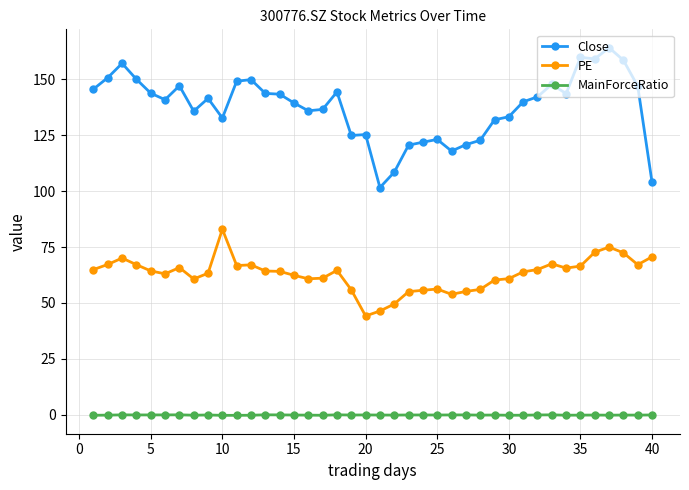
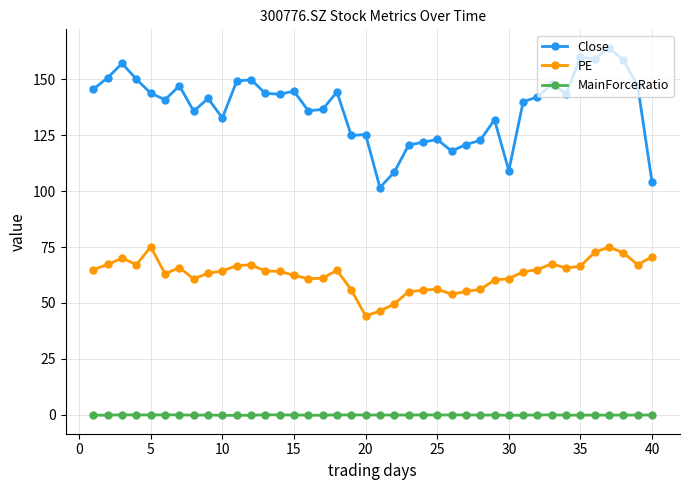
PE, 5: 64 -> 75
PE, 10: 83 -> 64
Close, 15: 139 -> 145
Close, 30: 133 -> 109
